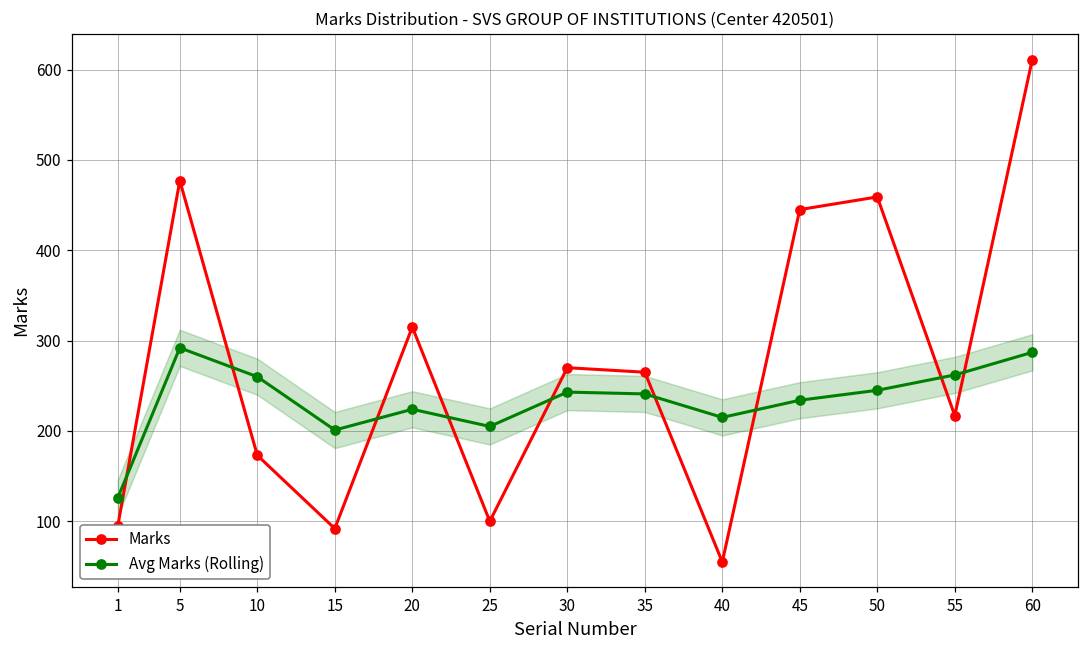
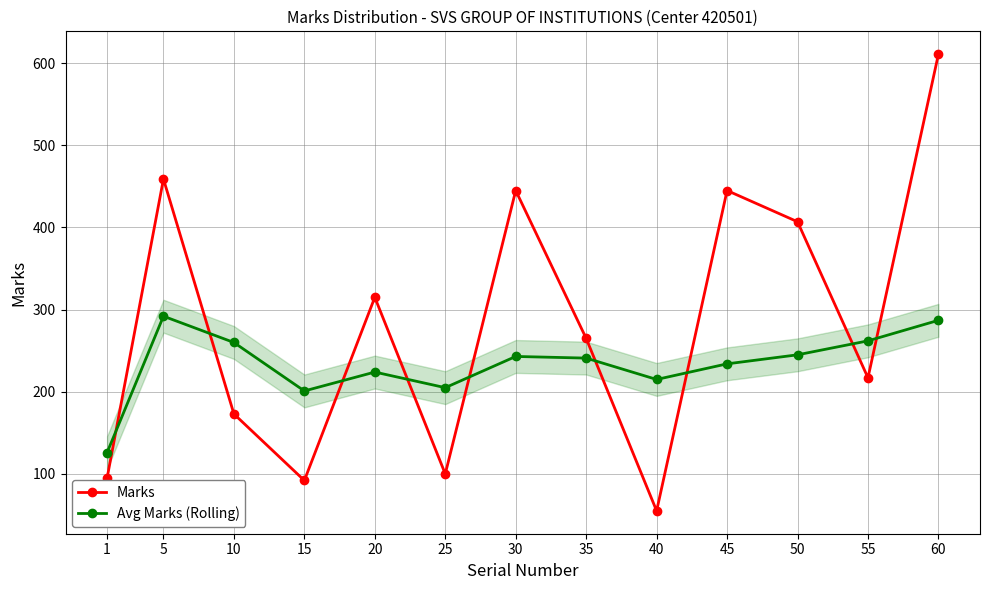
Marks, 5: 480 -> 460
Marks, 30: 270 -> 450
Marks, 50: 460 -> 410
